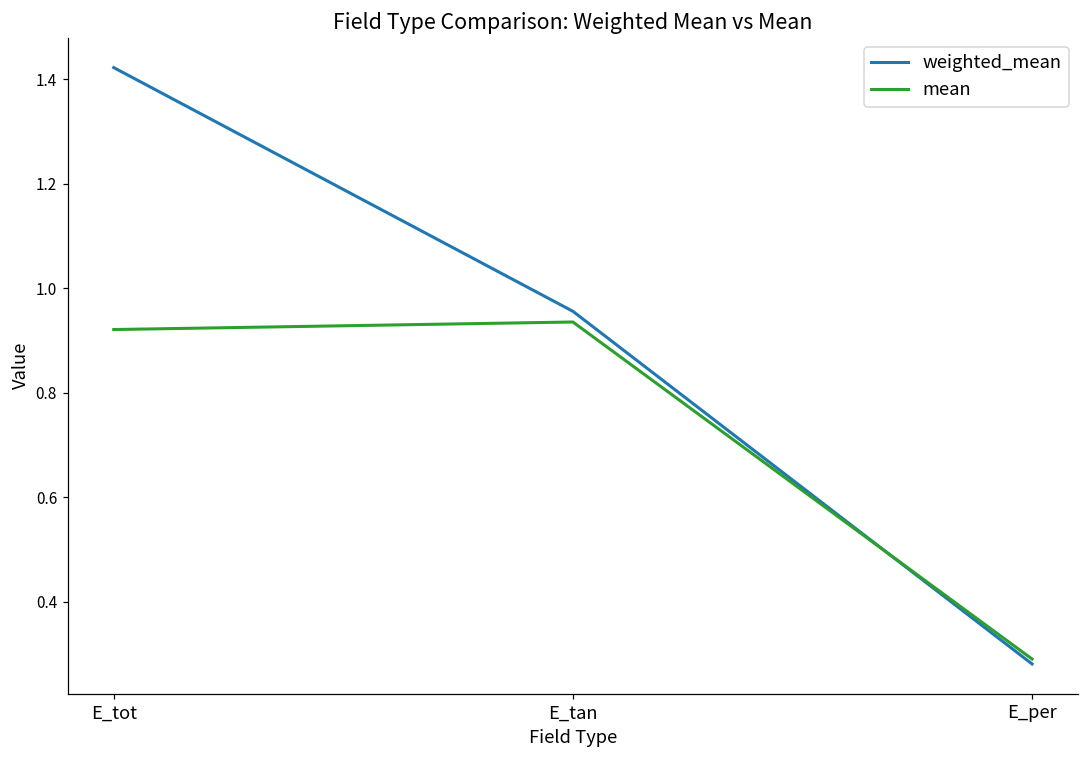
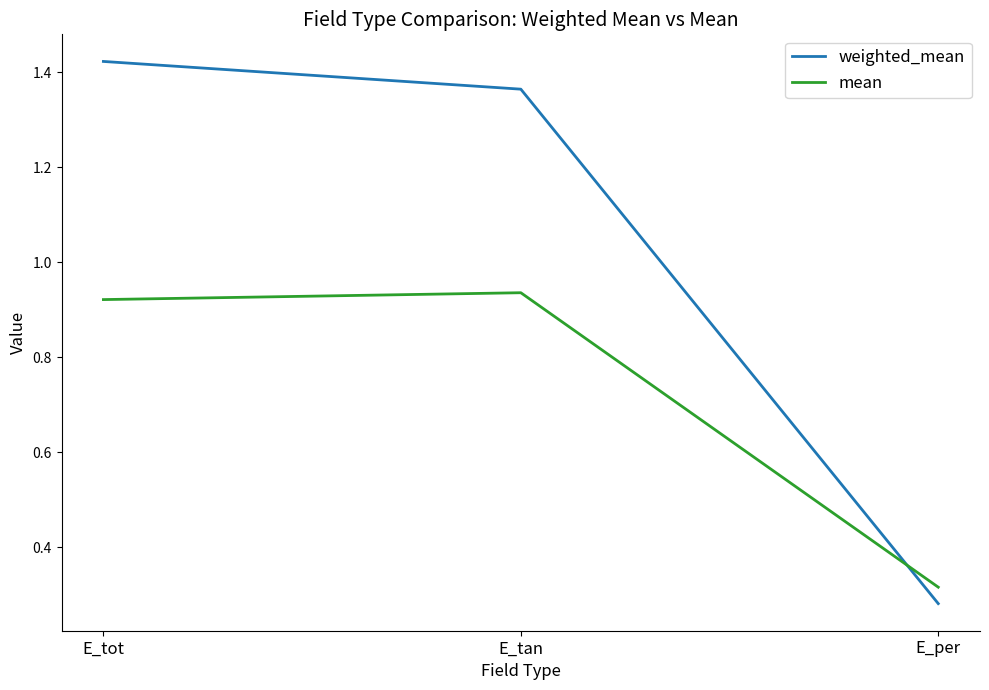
weighted_mean, E_tan: 0.96 -> 1.36
mean, E_per: 0.29 -> 0.32
